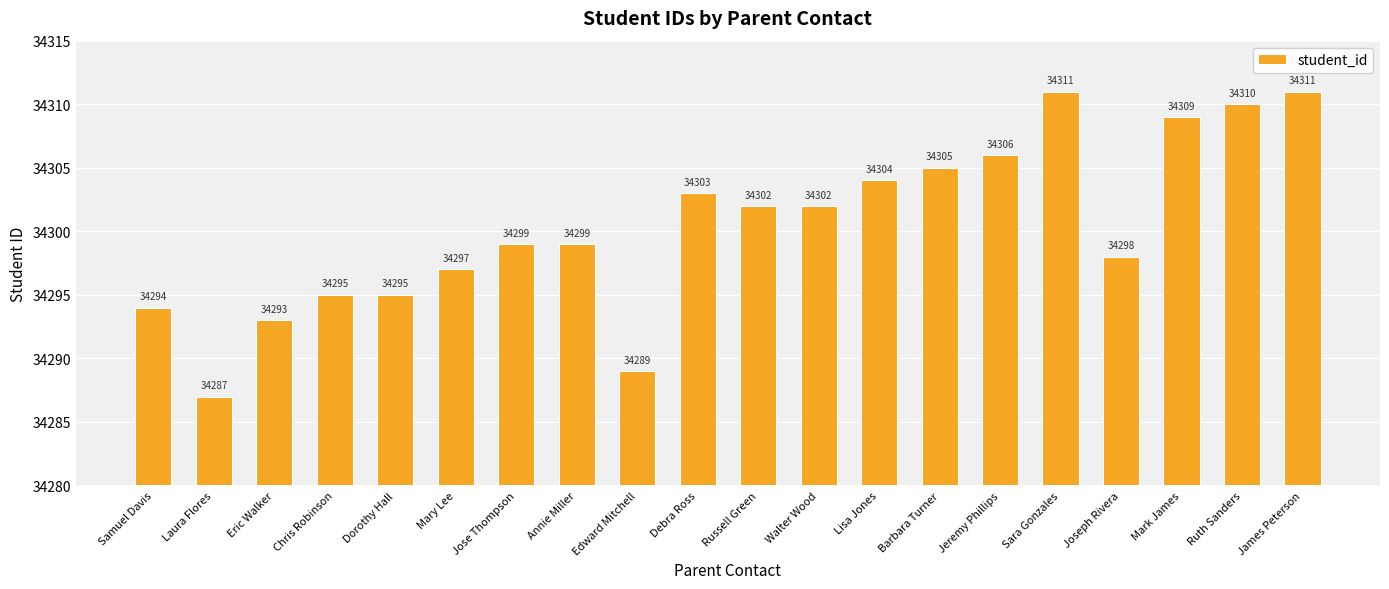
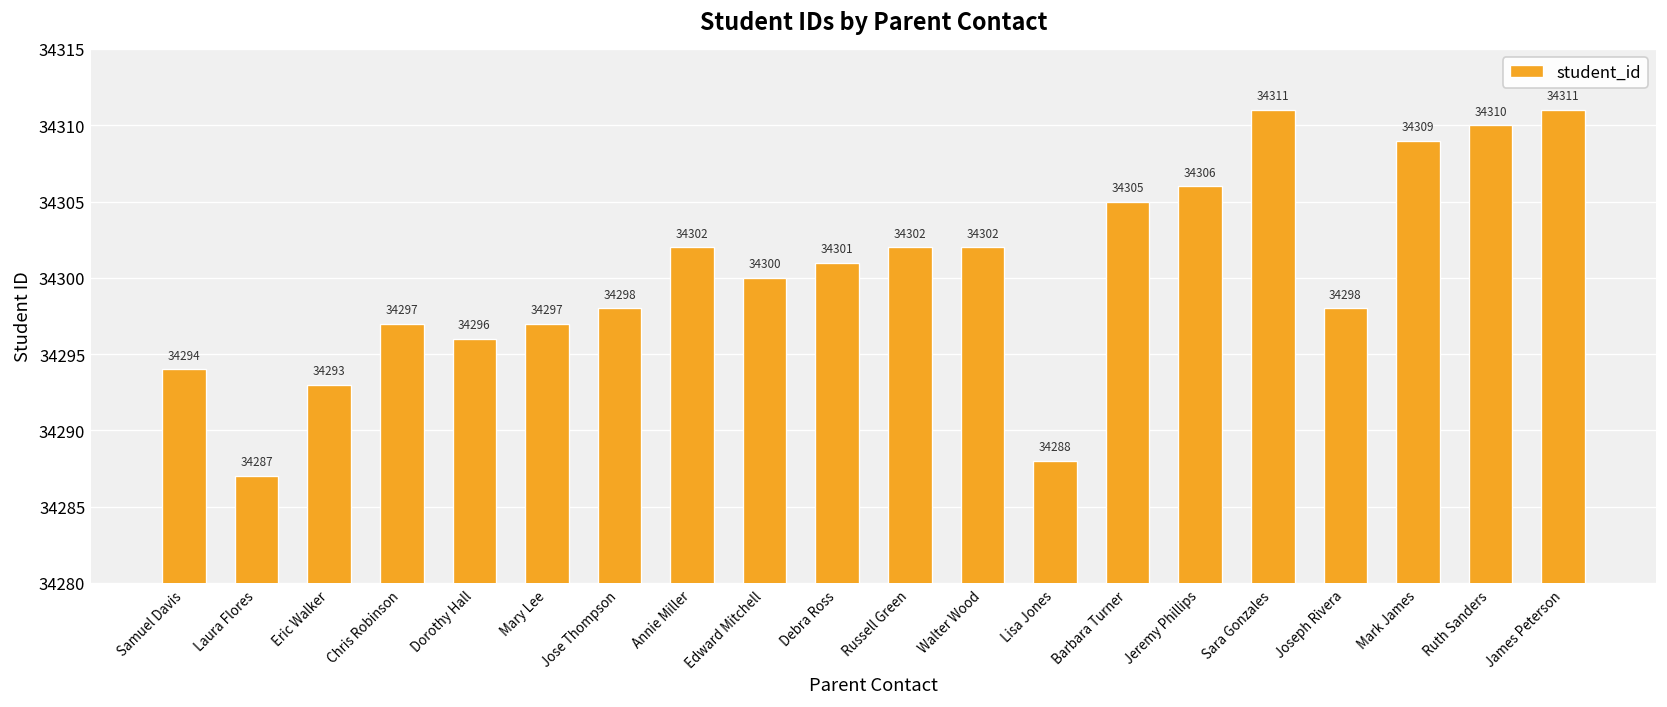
Chris Robinson: 34295 -> 34297
Dorothy Hall: 34295 -> 34296
Jose Thompson: 34299 -> 34298
Annie Miller: 34299 -> 34302
Edward Mitchell: 34289 -> 34300
Debra Ross: 34303 -> 34301
Lisa Jones: 34304 -> 34288
